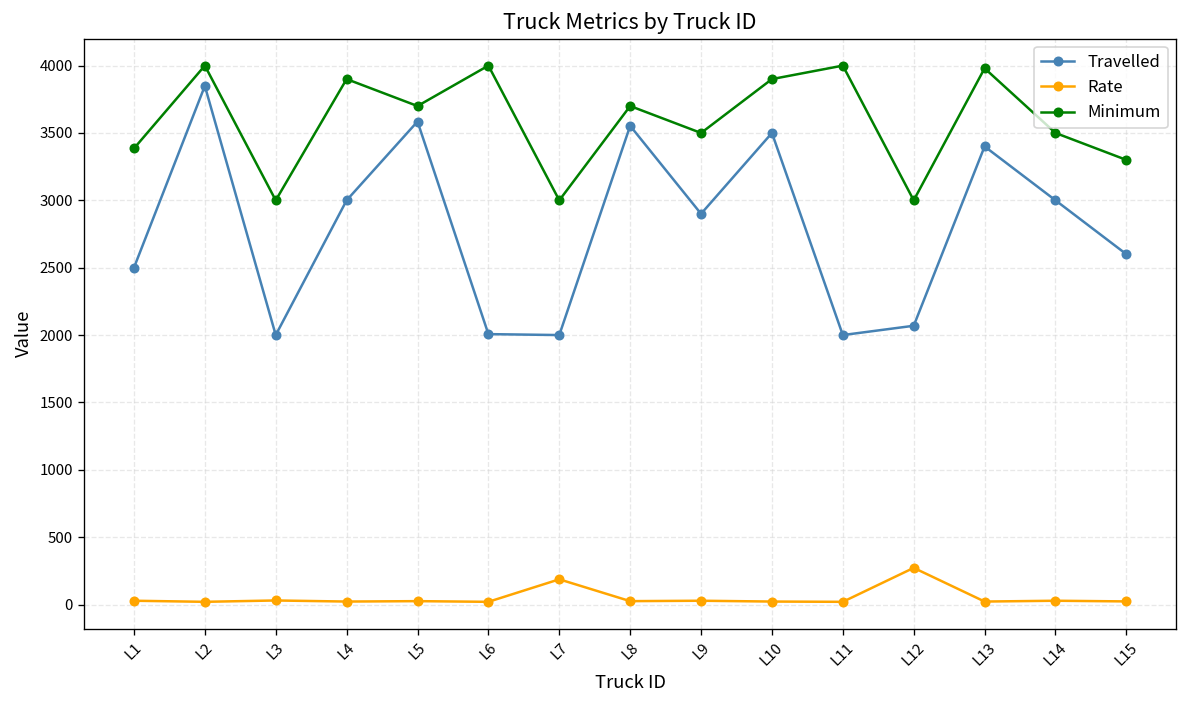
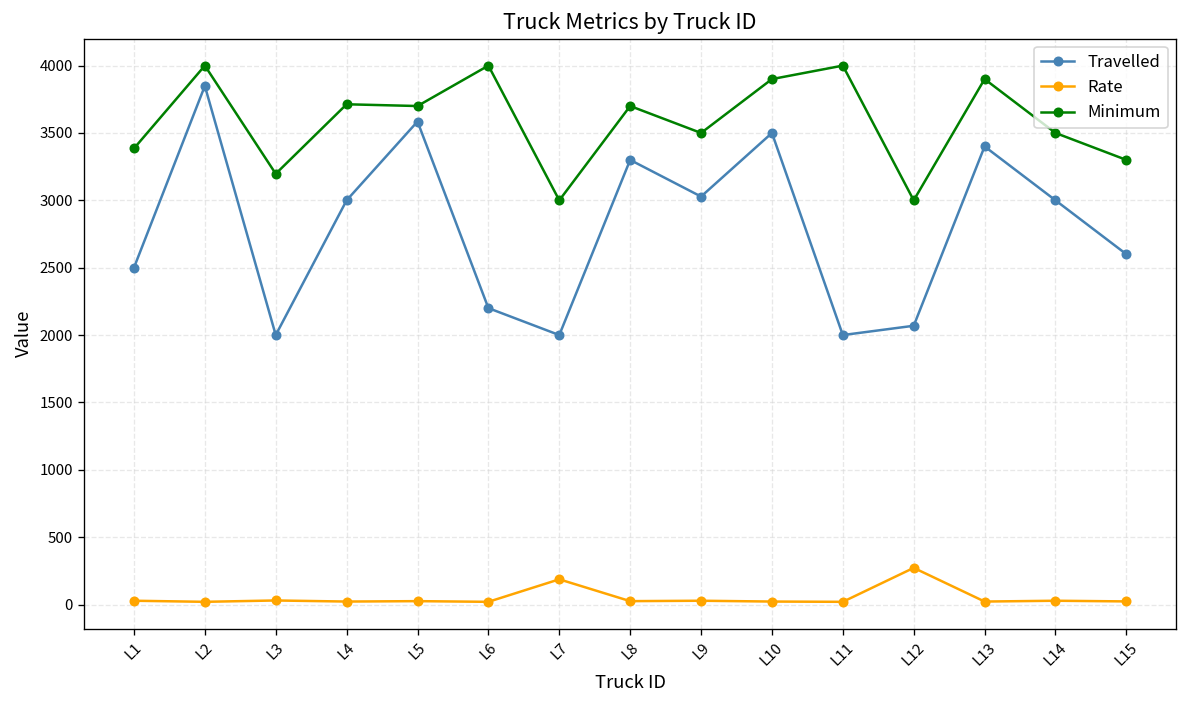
Minimum, L3: 3000 -> 3200
Minimum, L4: 3900 -> 3710
Travelled, L6: 2010 -> 2200
Travelled, L8: 3550 -> 3300
Travelled, L9: 2900 -> 3030
Minimum, L13: 3980 -> 3900
